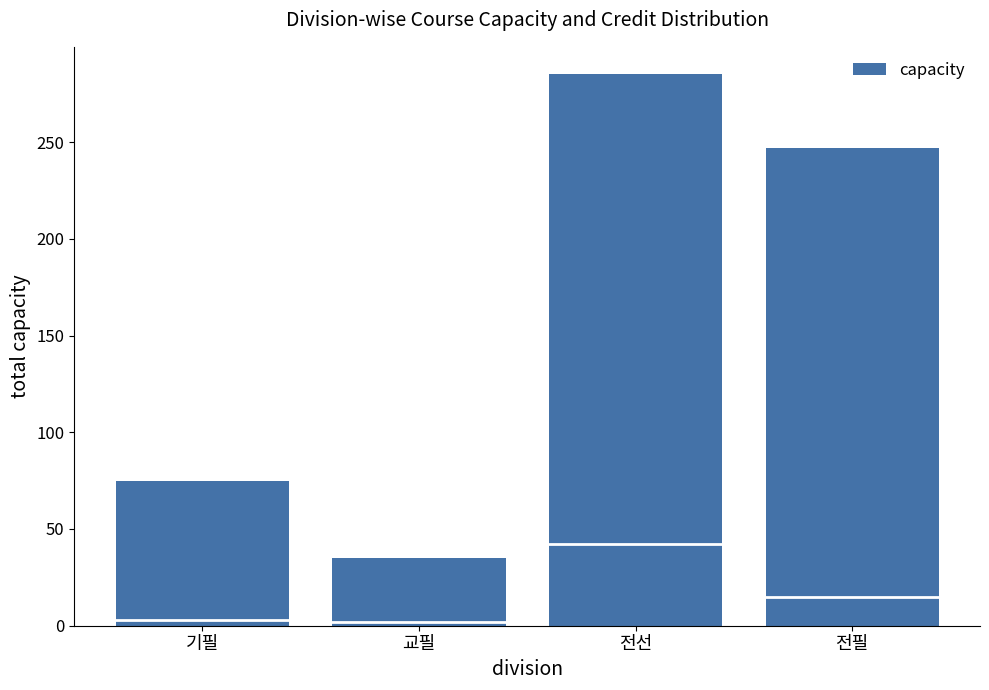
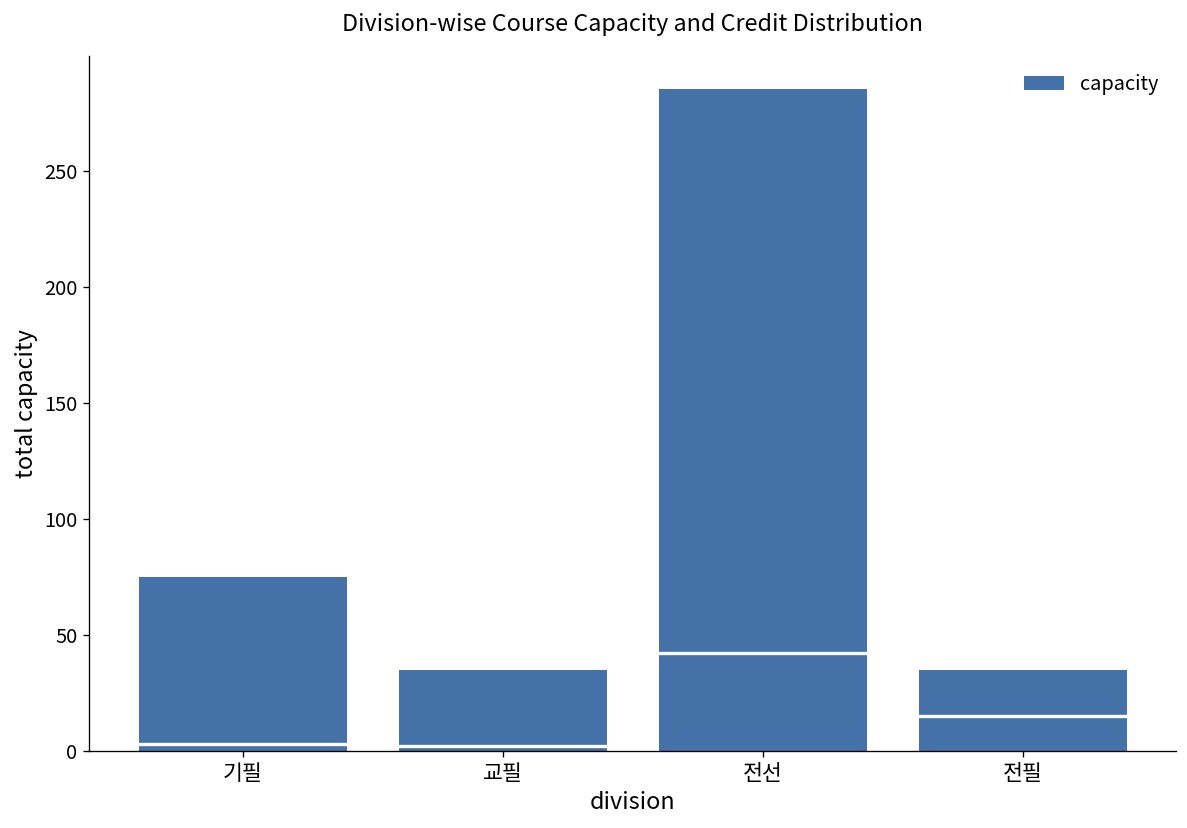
capacity, 전필: 247 -> 35
